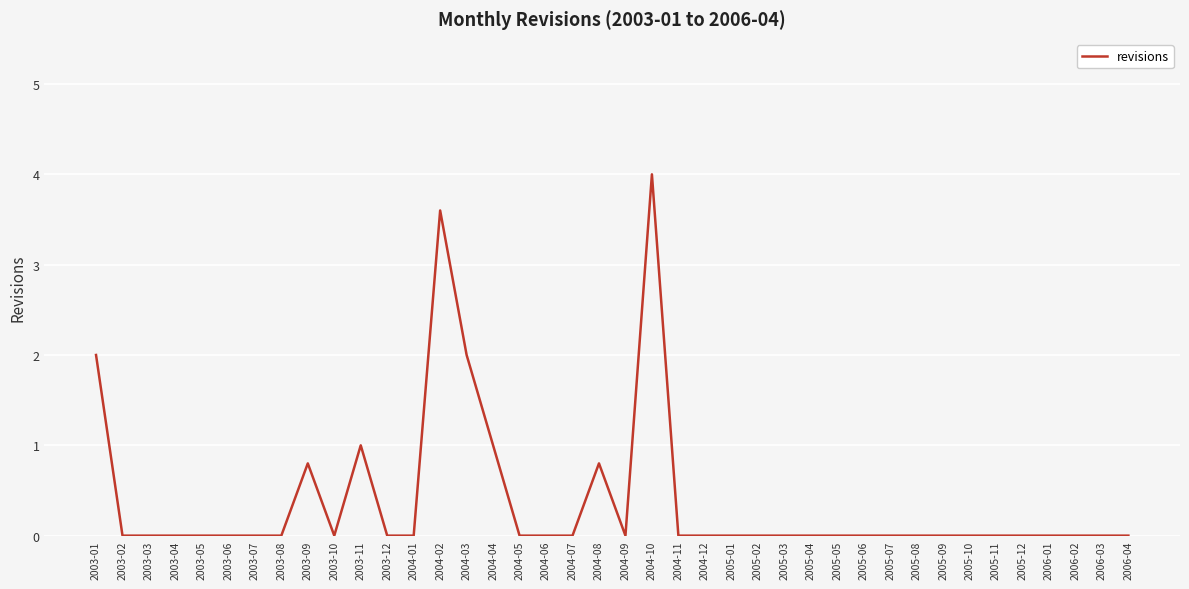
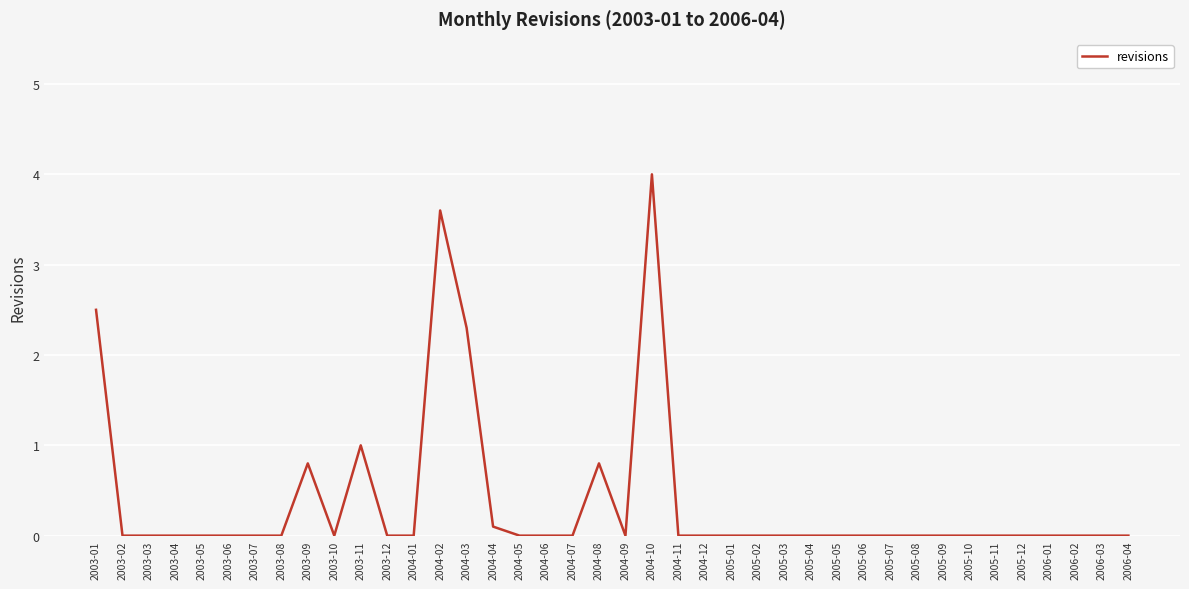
2003-01: 2.0 -> 2.5
2004-03: 2.0 -> 2.3
2004-04: 1.0 -> 0.1
